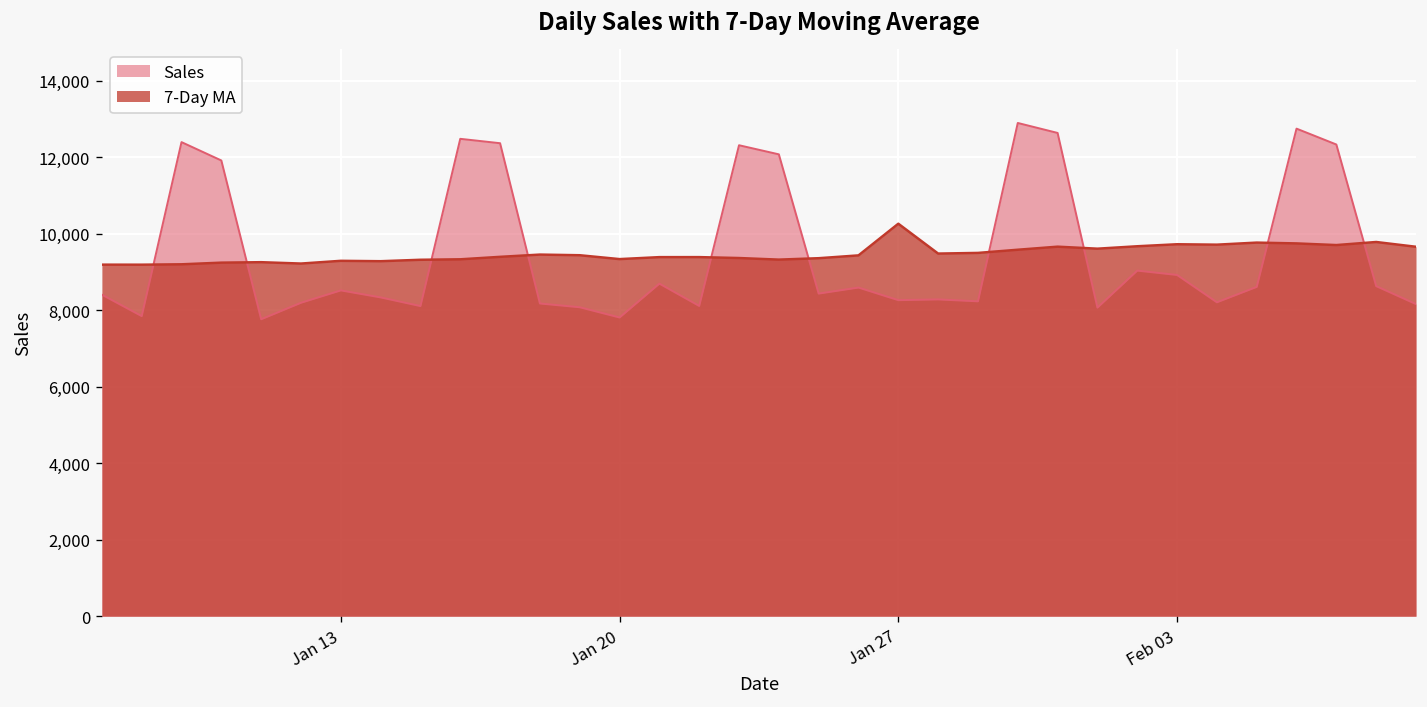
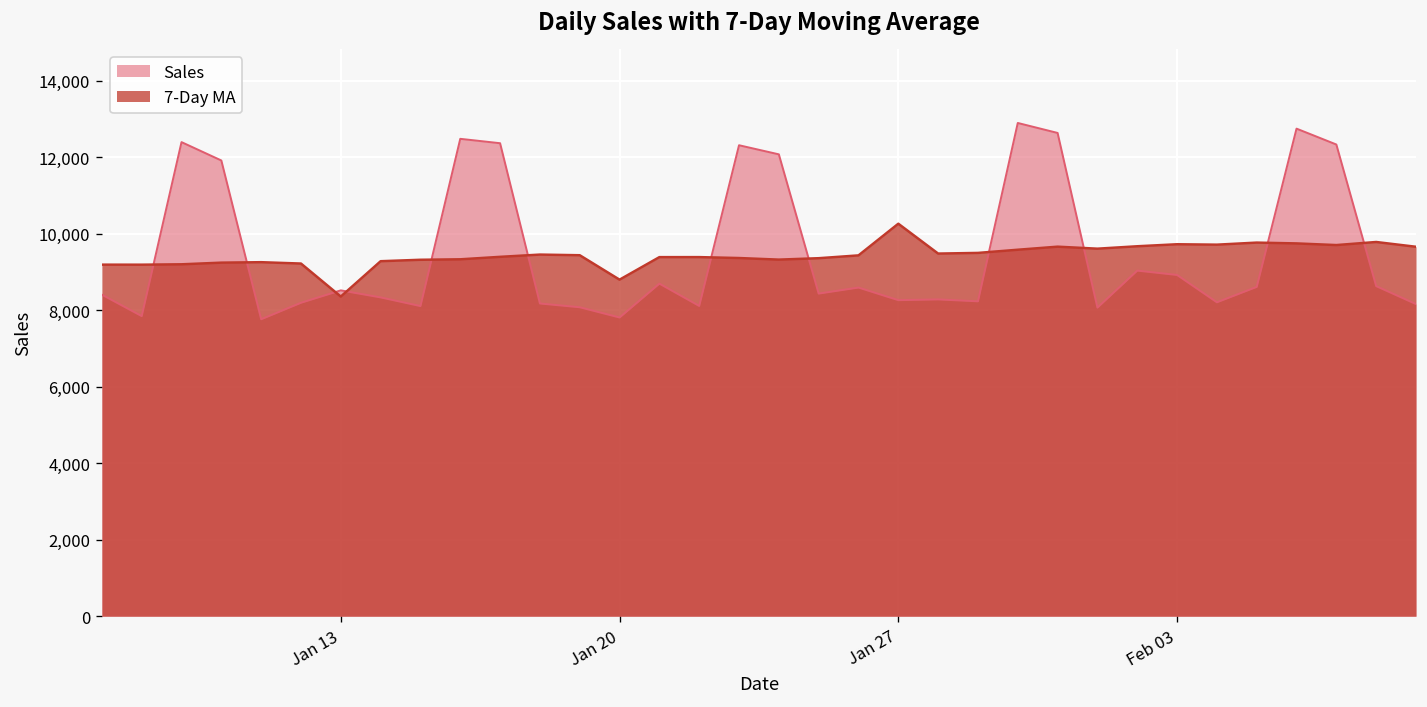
7-Day MA, Jan 13: 9,300 -> 8,400
7-Day MA, Jan 20: 9,300 -> 8,800
